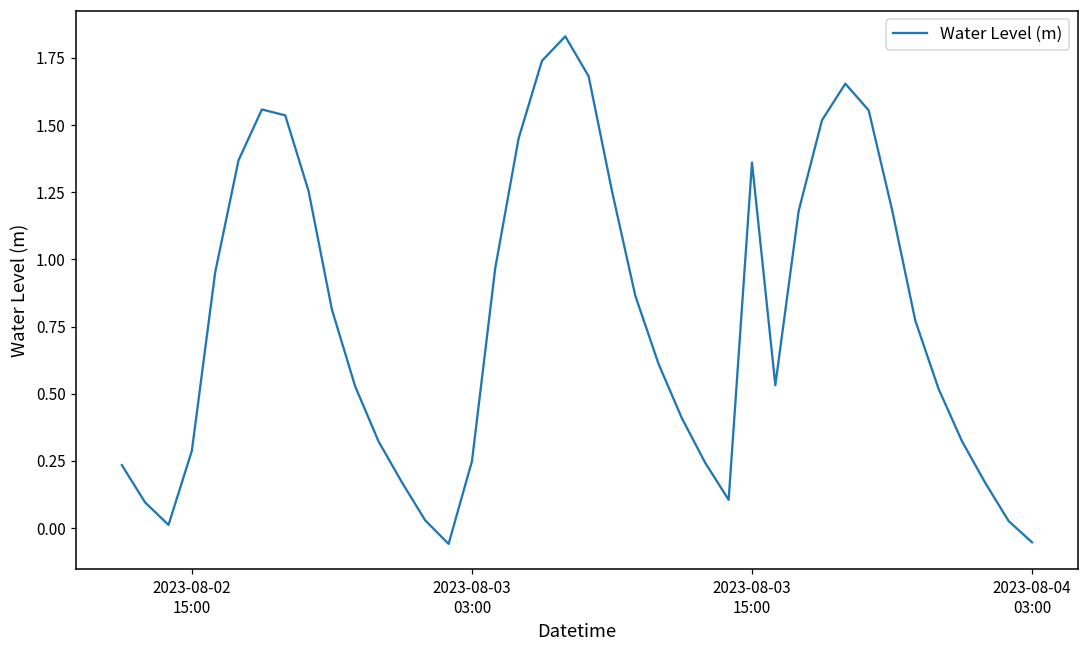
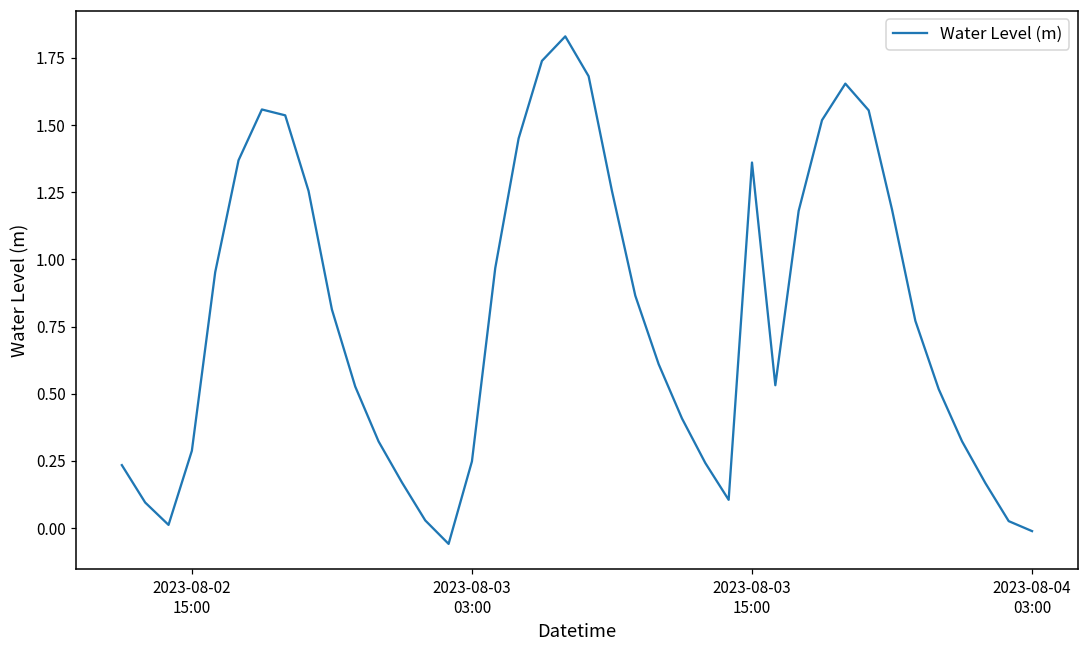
2023-08-04 03:00: -0.05 -> -0.01
